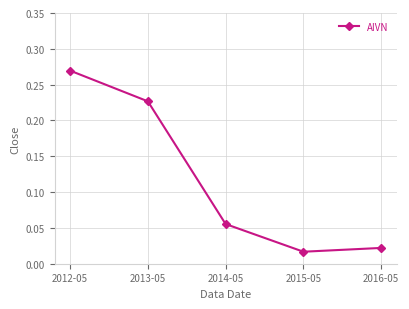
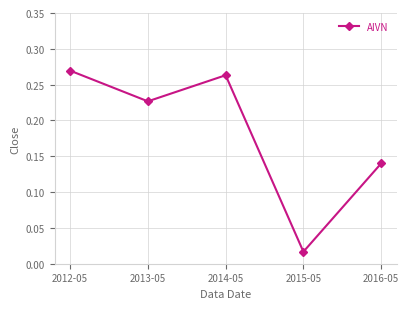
2014-05: 0.06 -> 0.26
2016-05: 0.02 -> 0.14
